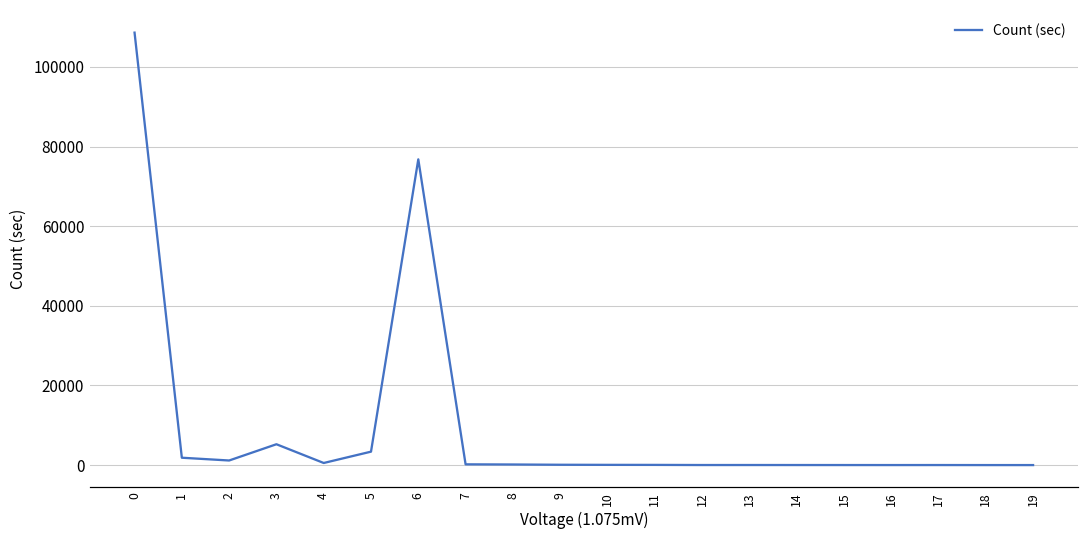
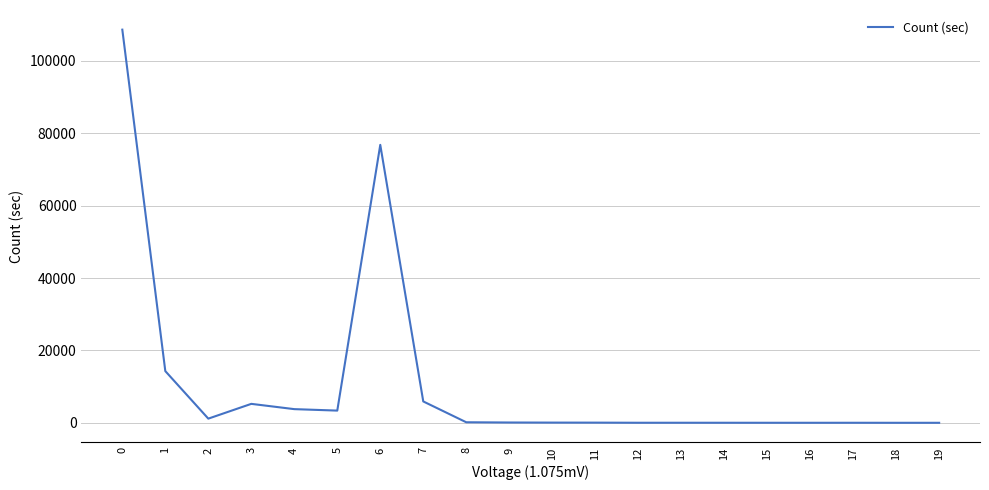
1: 2000 -> 14000
4: 1000 -> 4000
7: 0 -> 6000
